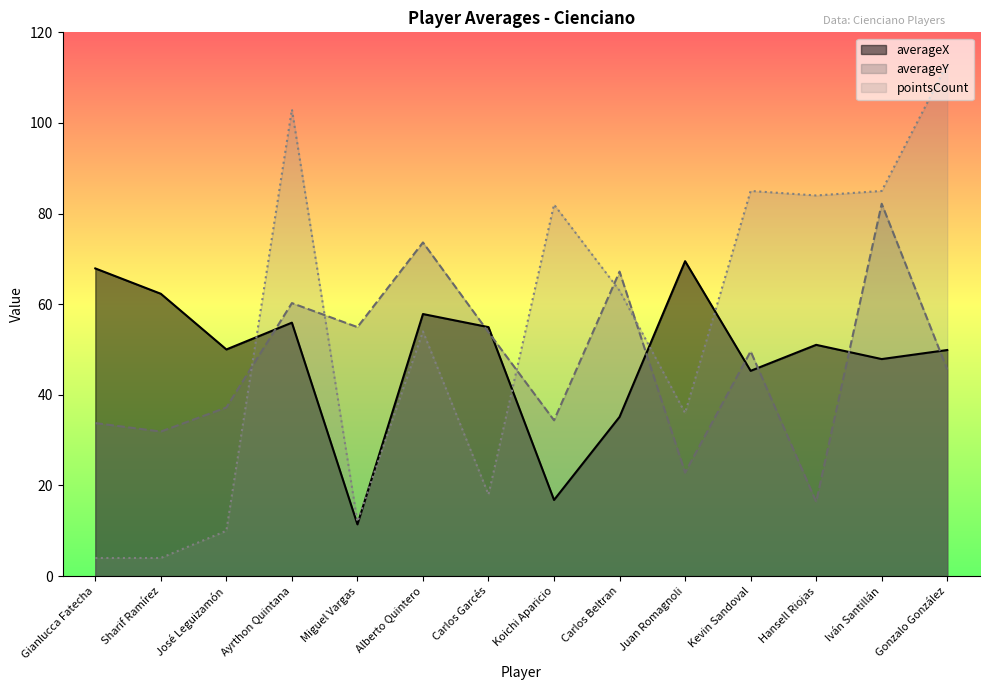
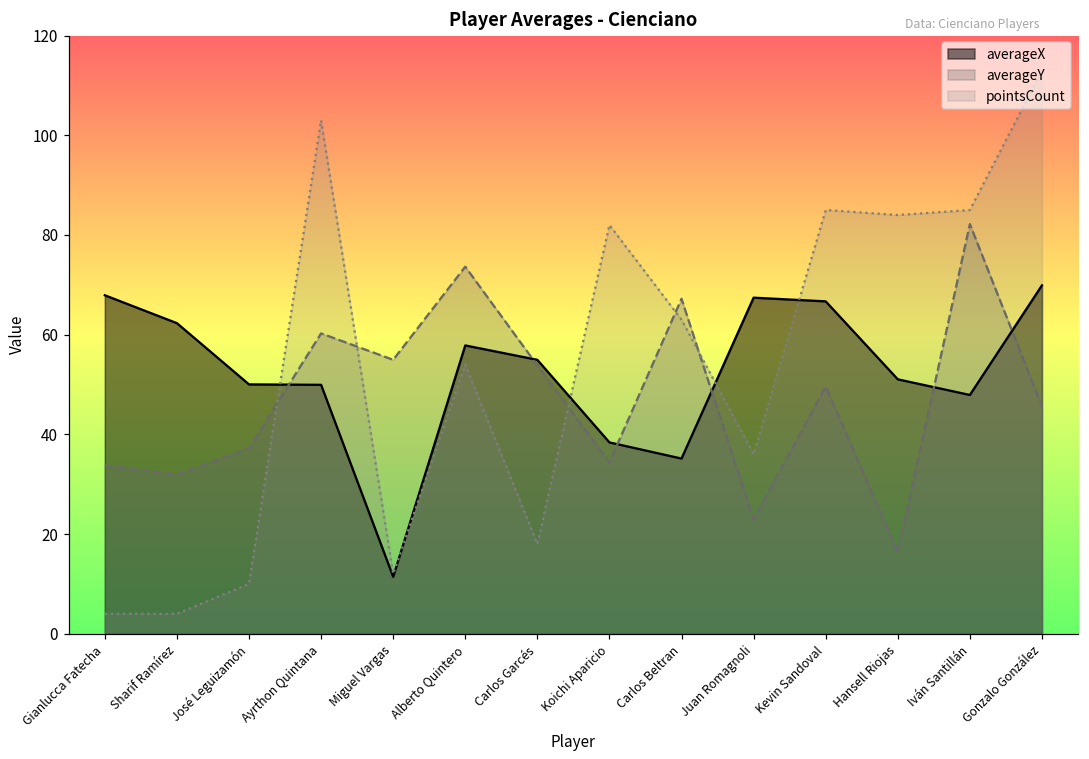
averageX, Ayrthon Quintana: 56 -> 50
averageX, Koichi Aparicio: 17 -> 38
averageX, Juan Romagnoli: 69 -> 67
averageX, Kevin Sandoval: 45 -> 67
averageX, Gonzalo González: 50 -> 70
